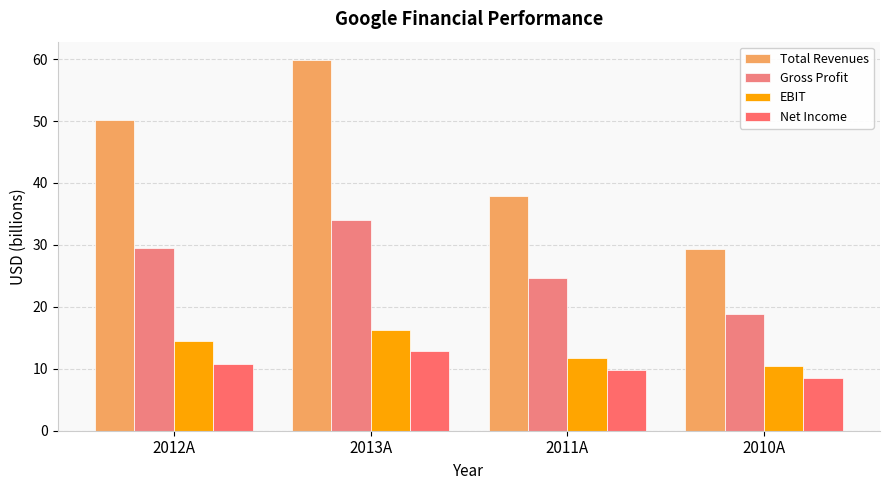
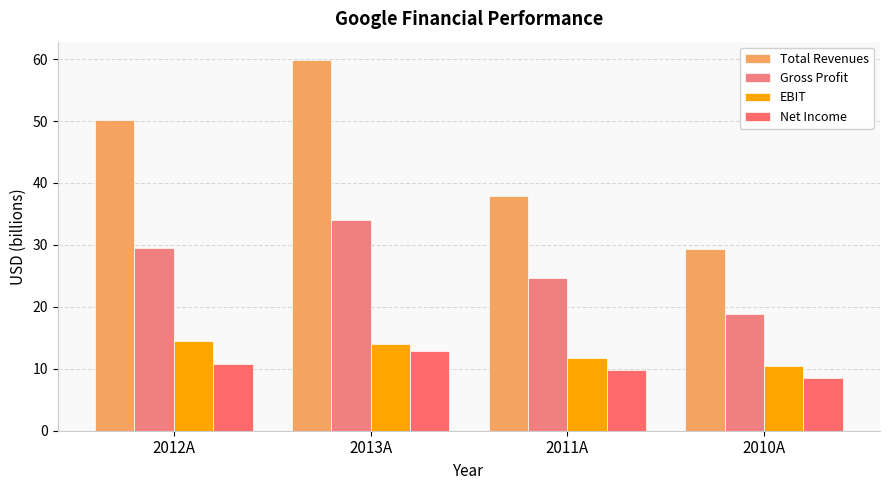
EBIT, 2013A: 16 -> 14
